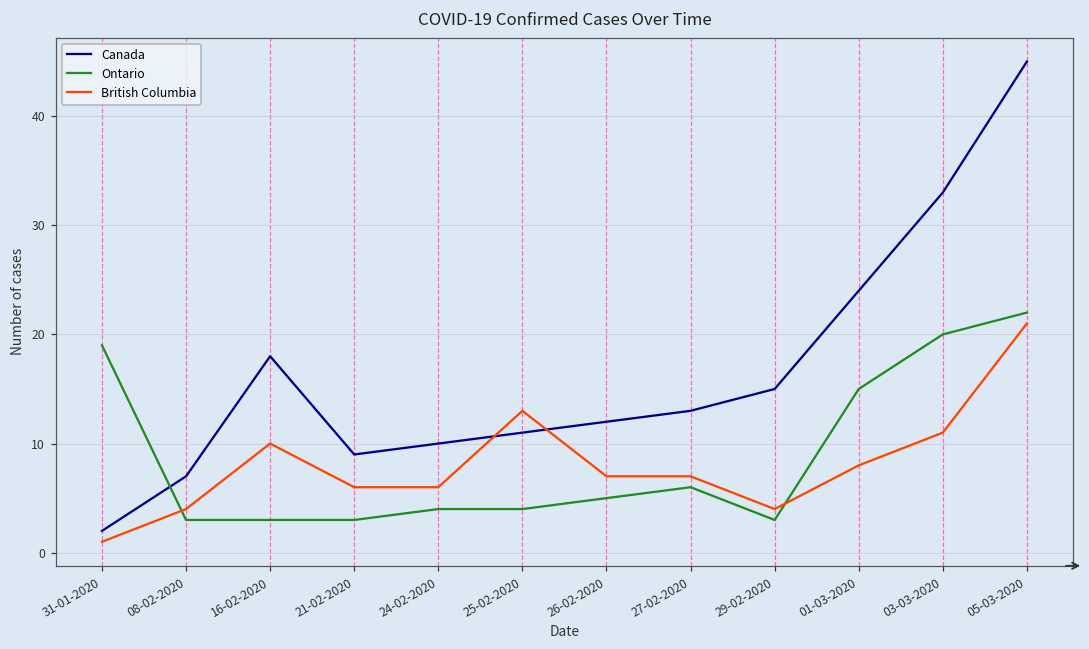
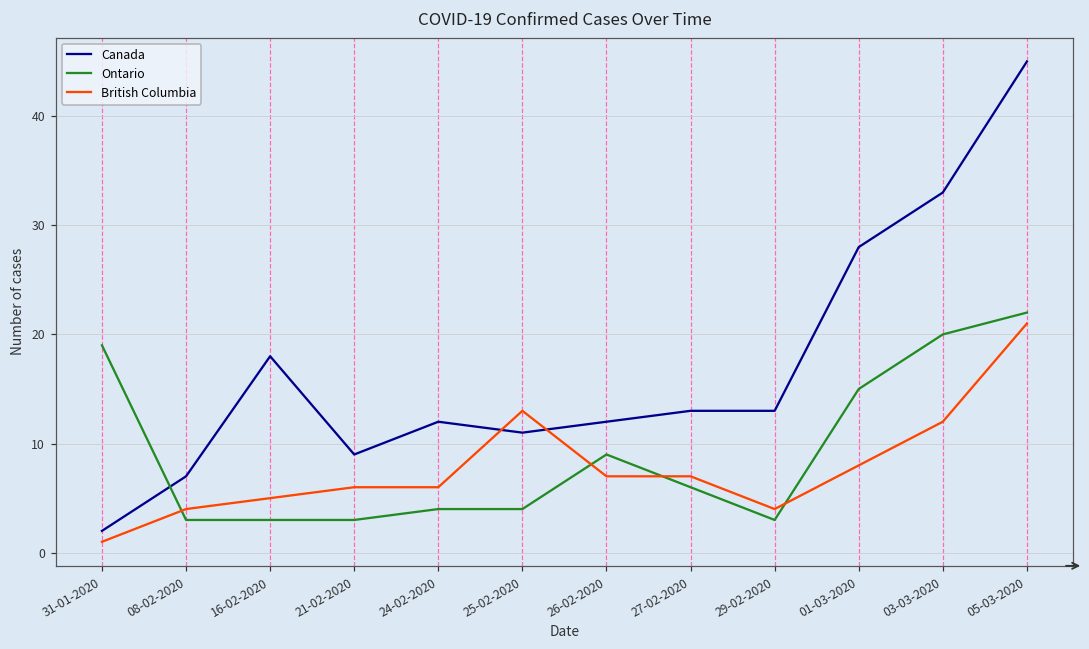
British Columbia, 16-02-2020: 10 -> 5
Canada, 24-02-2020: 10 -> 12
Ontario, 26-02-2020: 5 -> 9
Canada, 29-02-2020: 15 -> 13
Canada, 01-03-2020: 24 -> 28
British Columbia, 03-03-2020: 11 -> 12
